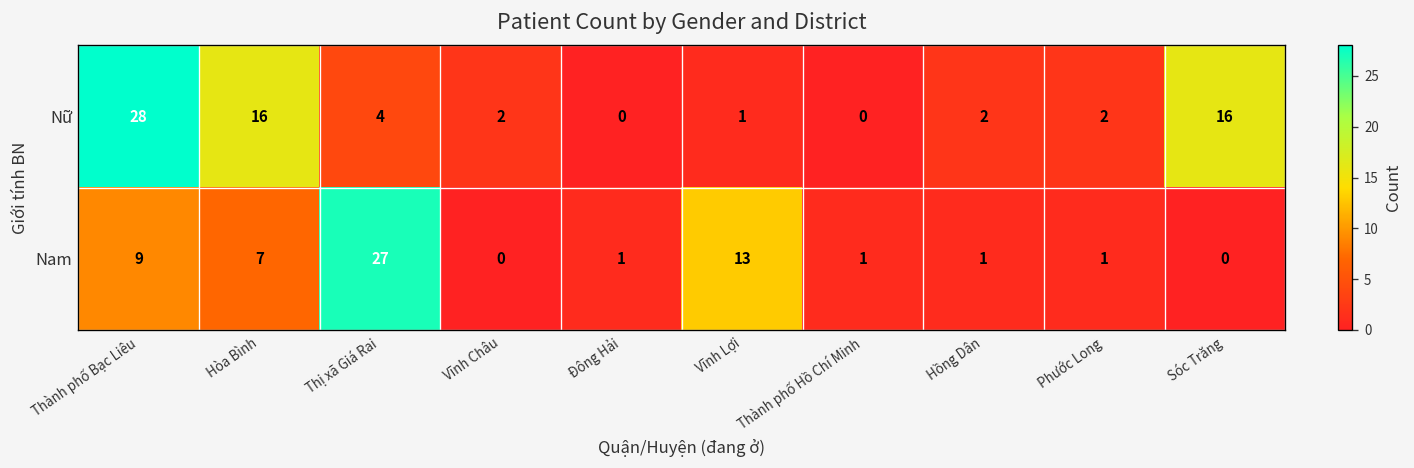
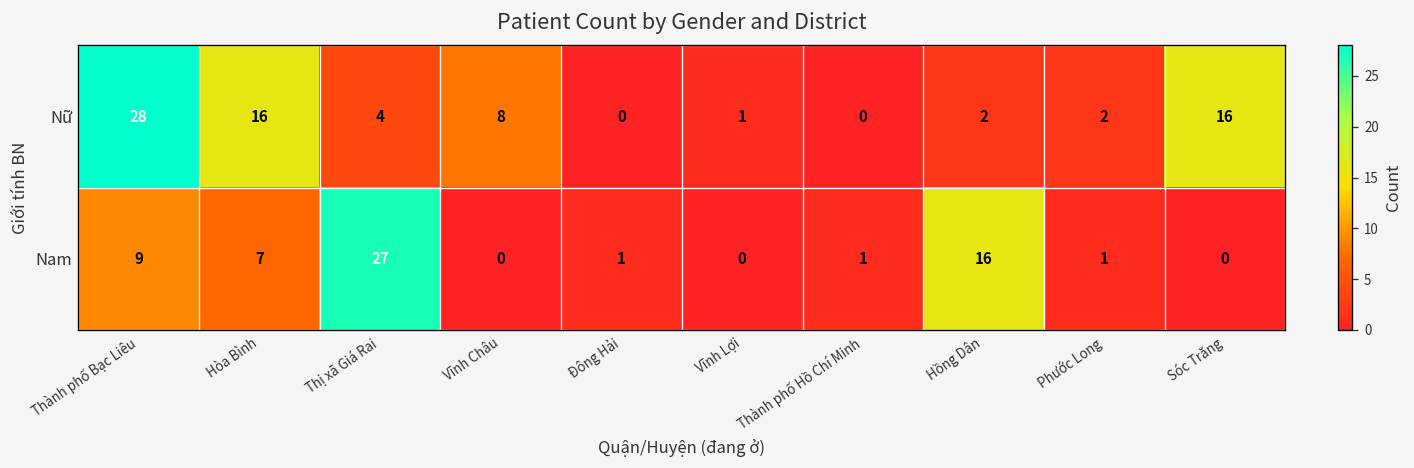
Nữ, Vĩnh Châu: 2 -> 8
Nam, Vĩnh Lợi: 13 -> 0
Nam, Hồng Dân: 1 -> 16
